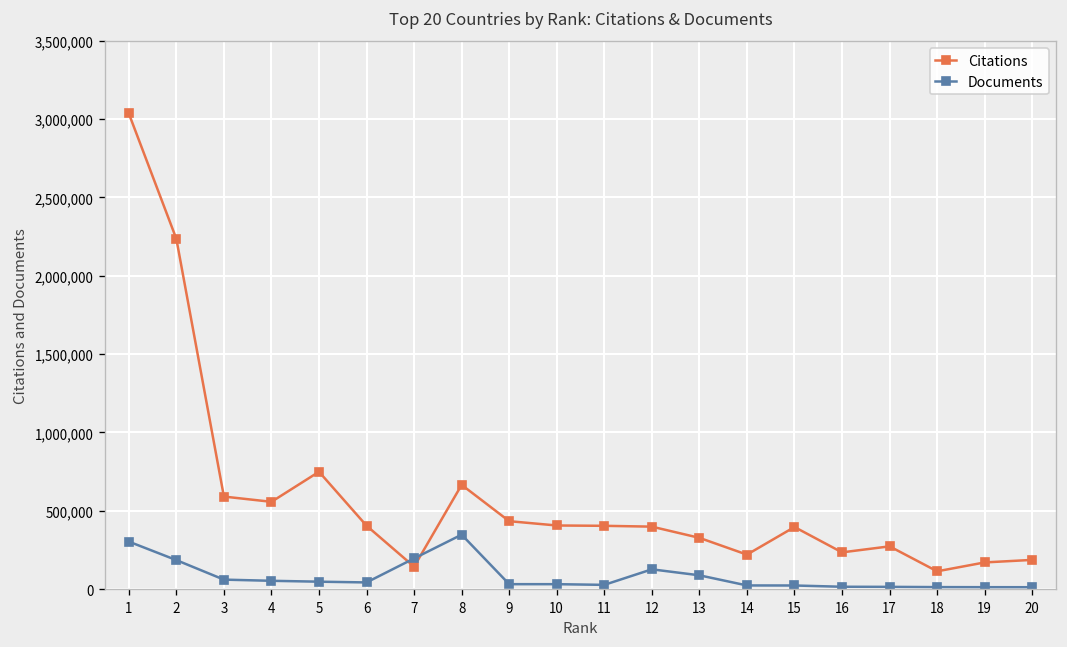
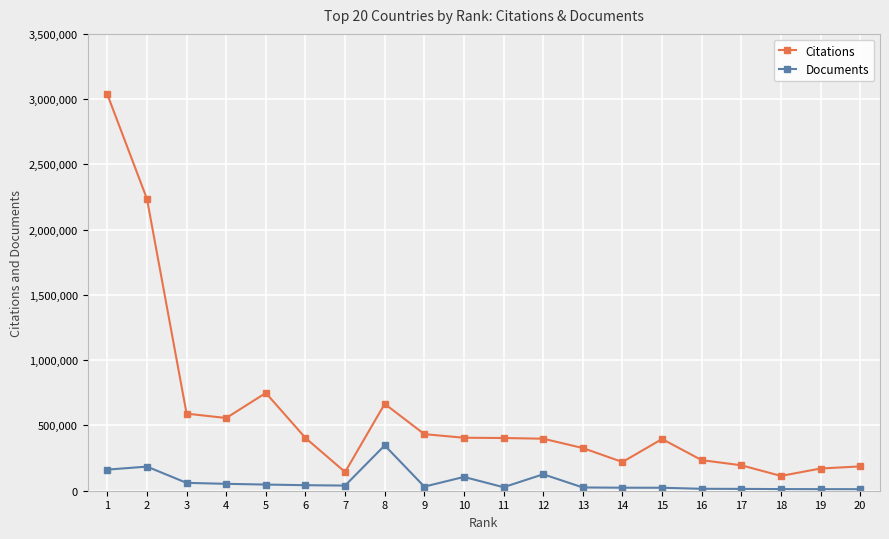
Documents, 1: 300,000 -> 160,000
Documents, 7: 200,000 -> 40,000
Documents, 10: 30,000 -> 110,000
Documents, 13: 90,000 -> 20,000
Citations, 17: 270,000 -> 190,000
